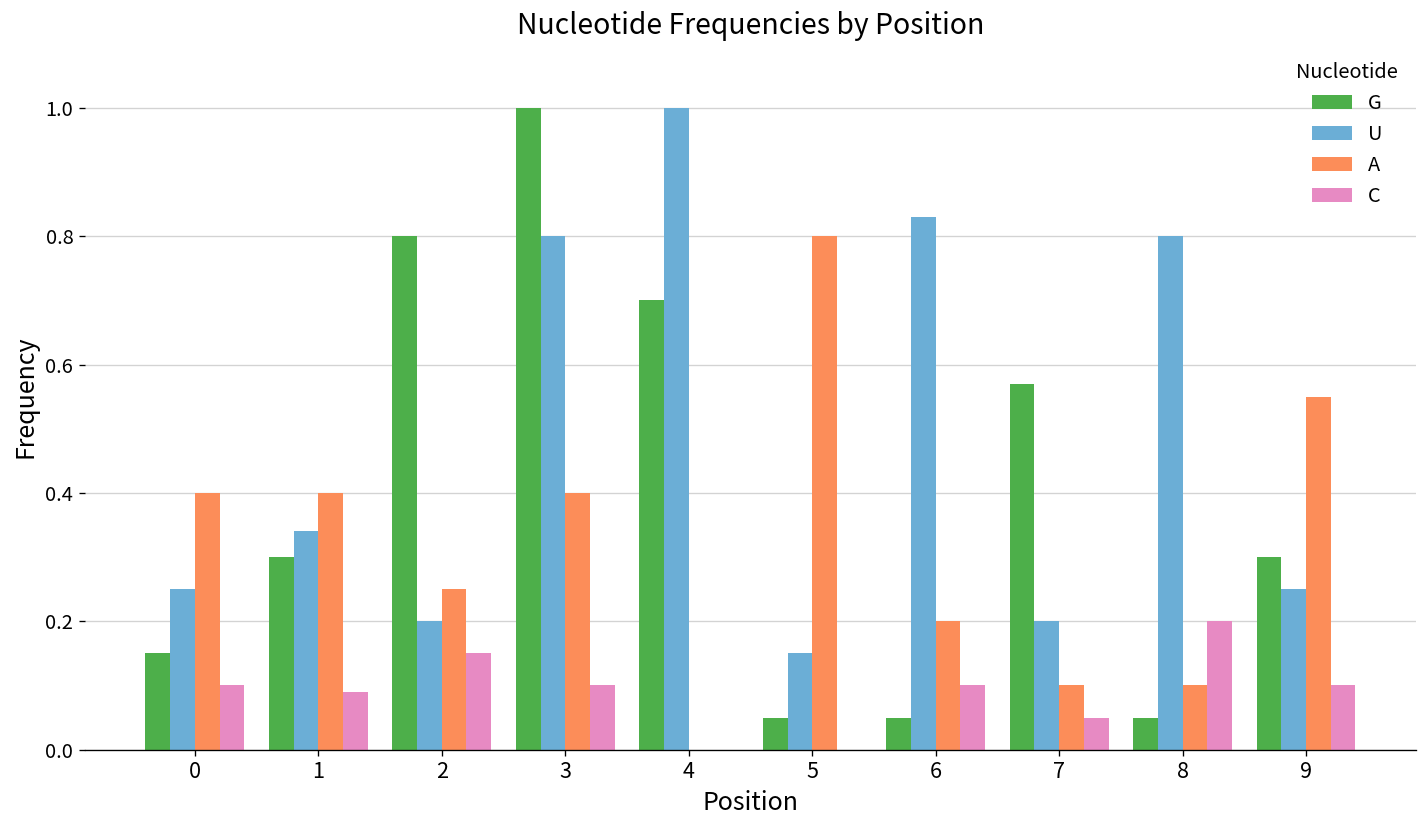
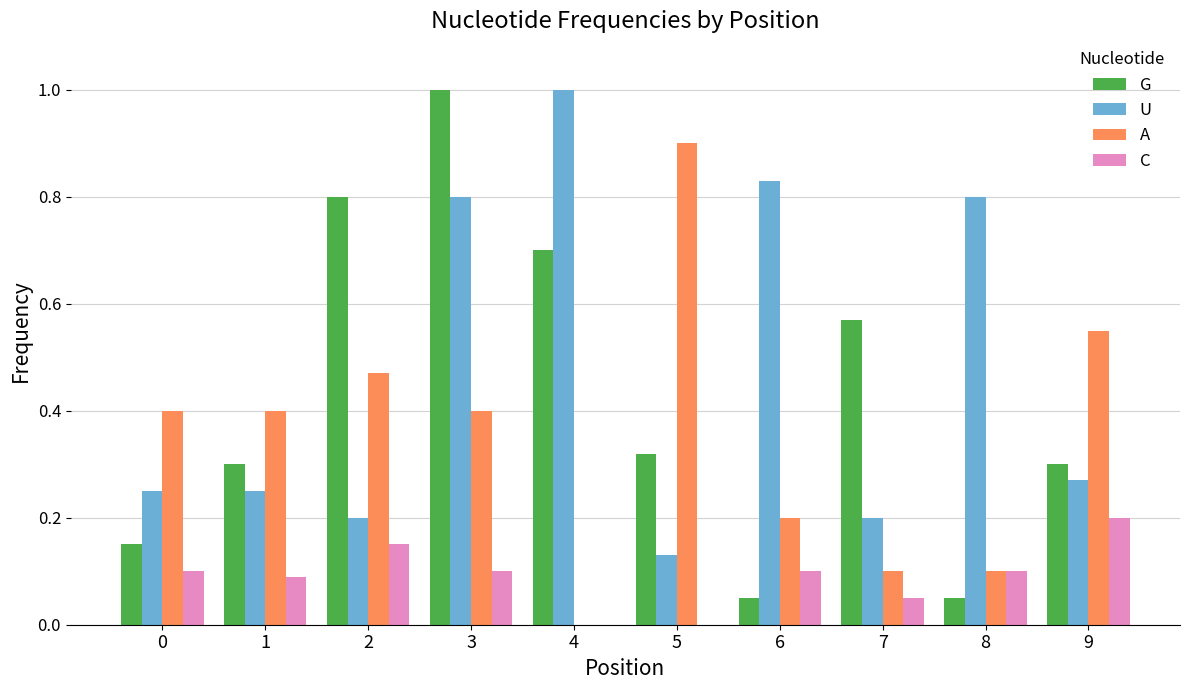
U, 1: 0.34 -> 0.25
A, 2: 0.25 -> 0.47
G, 5: 0.05 -> 0.32
U, 5: 0.15 -> 0.13
A, 5: 0.8 -> 0.9
C, 8: 0.2 -> 0.1
U, 9: 0.25 -> 0.27
C, 9: 0.1 -> 0.2
